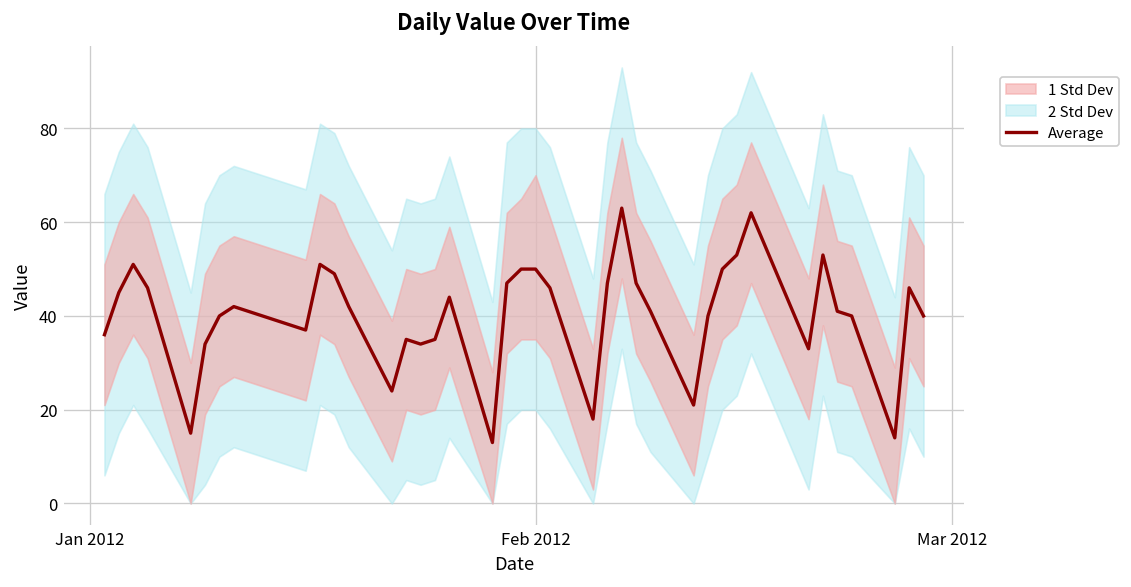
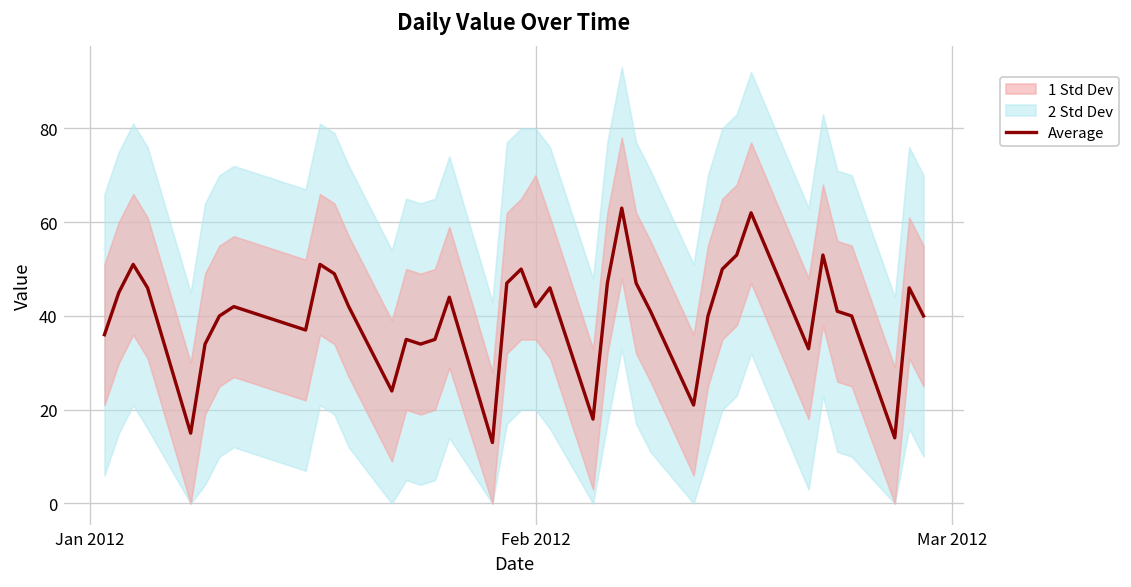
Average, Feb 2012: 50 -> 42
